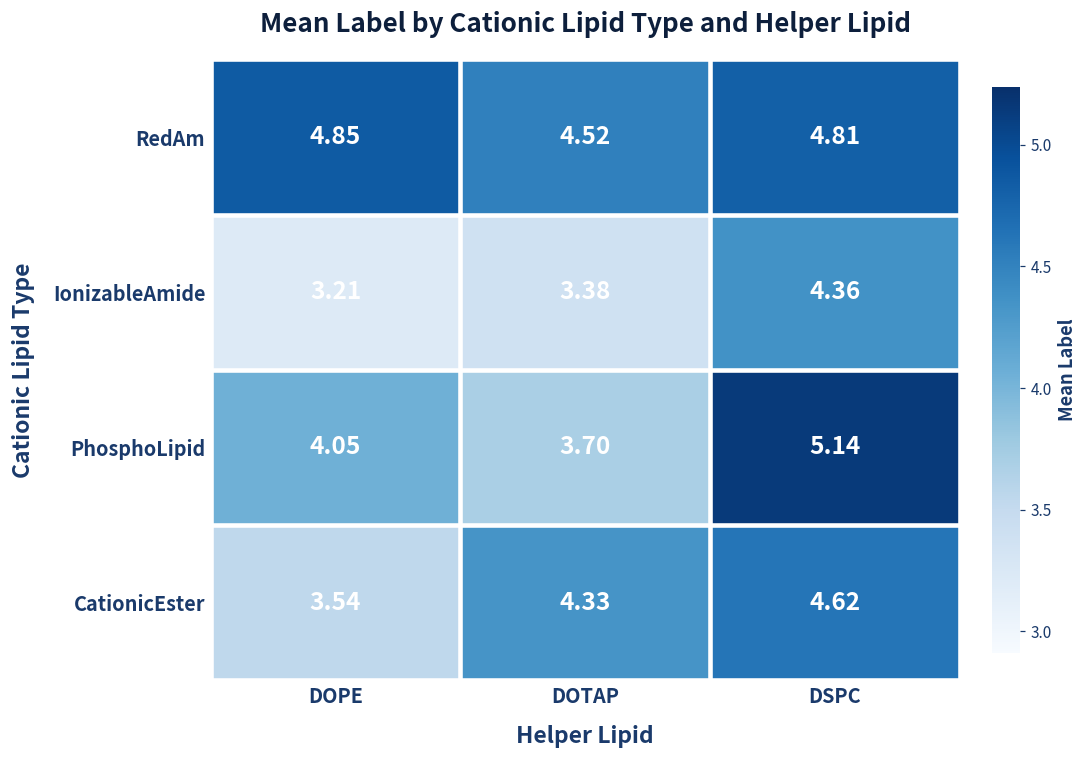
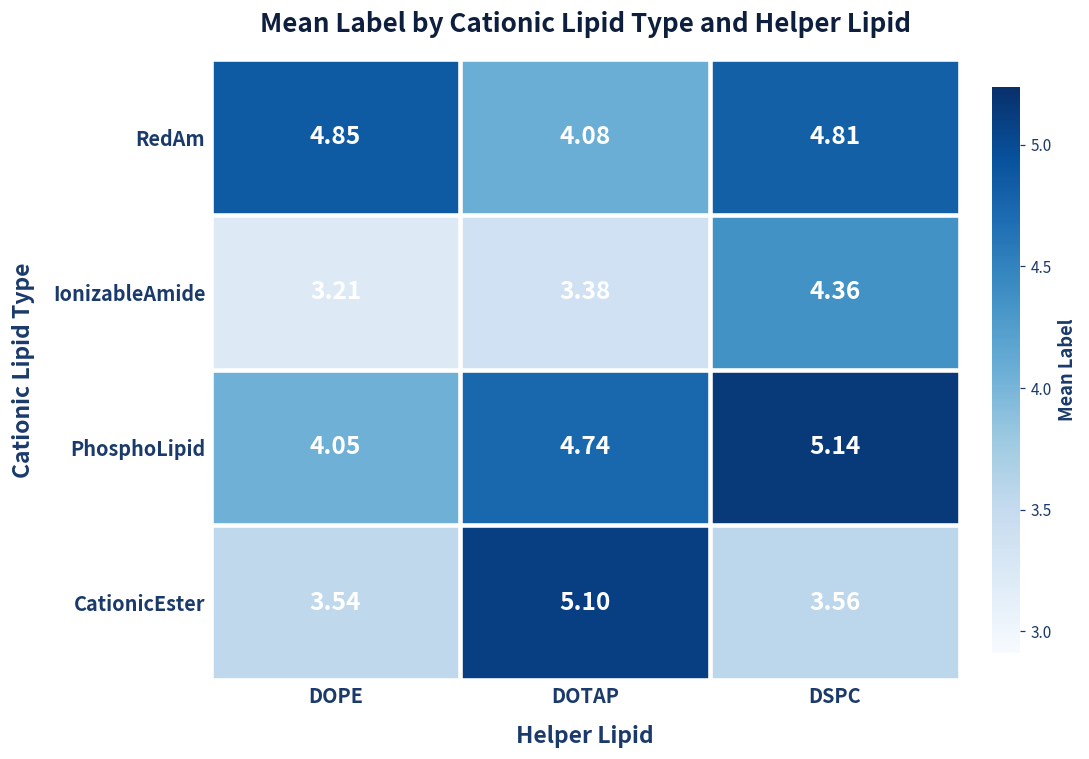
RedAm, DOTAP: 4.52 -> 4.08
PhosphoLipid, DOTAP: 3.70 -> 4.74
CationicEster, DOTAP: 4.33 -> 5.10
CationicEster, DSPC: 4.62 -> 3.56
